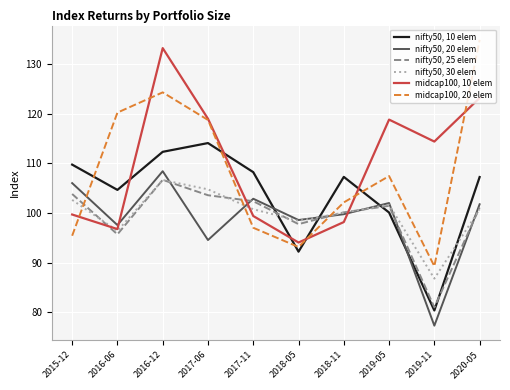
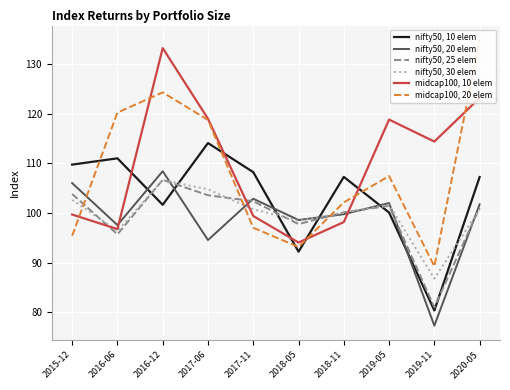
nifty50, 10 elem, 2016-06: 105 -> 111
nifty50, 10 elem, 2016-12: 112 -> 102
